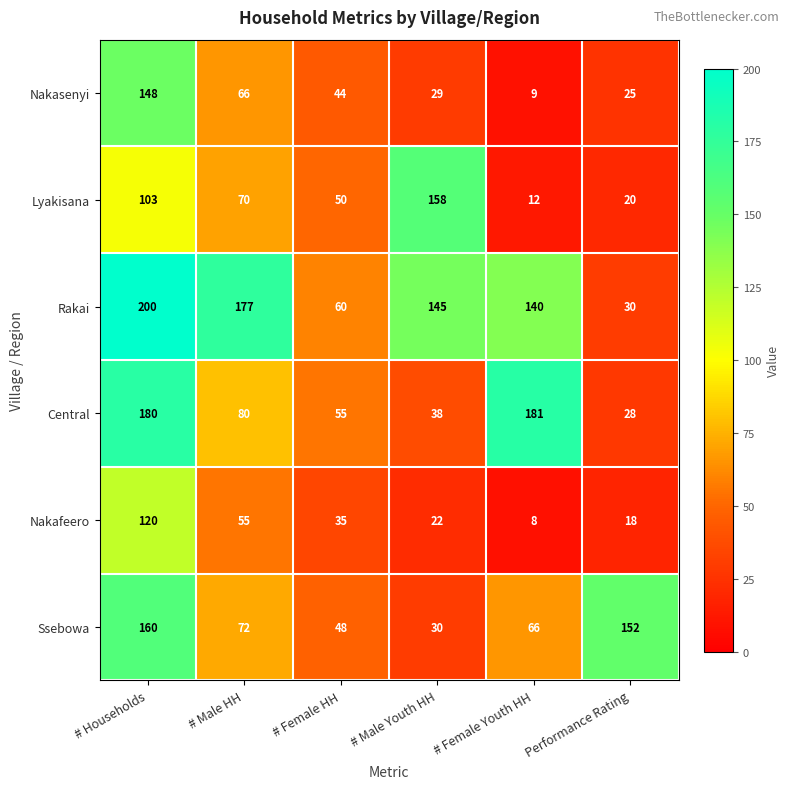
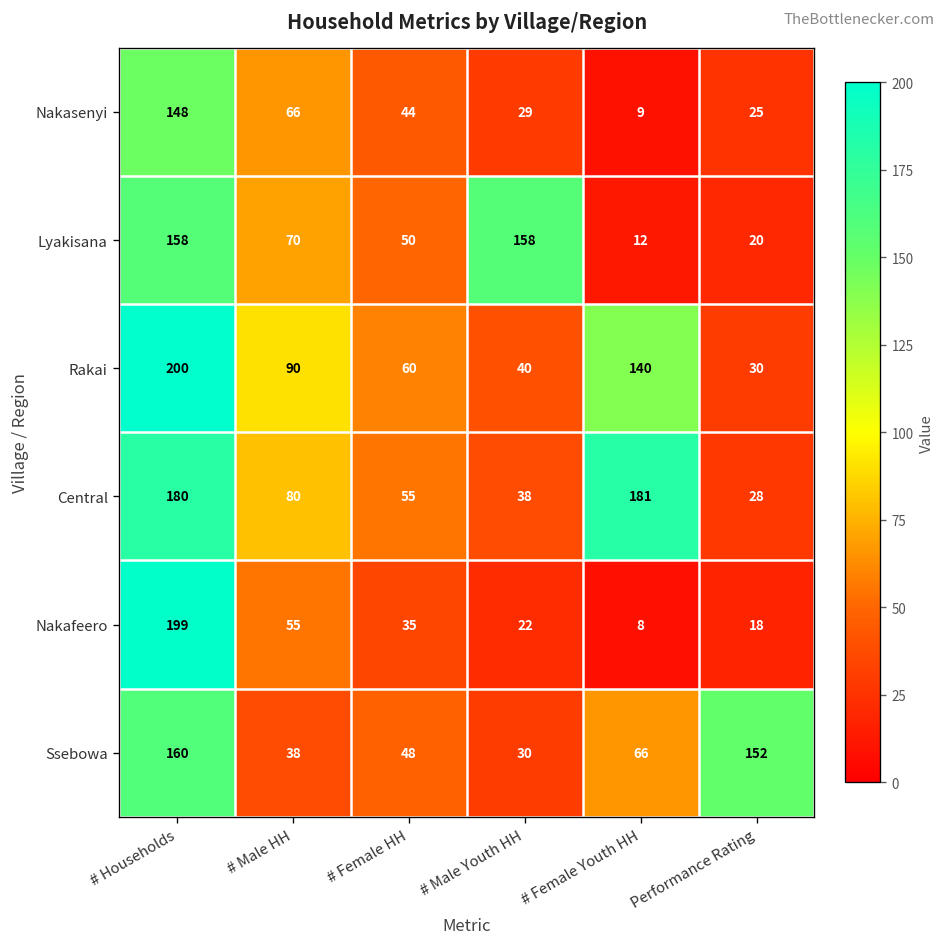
Lyakisana, # Households: 103 -> 158
Rakai, # Male HH: 177 -> 90
Rakai, # Male Youth HH: 145 -> 40
Nakafeero, # Households: 120 -> 199
Ssebowa, # Male HH: 72 -> 38
